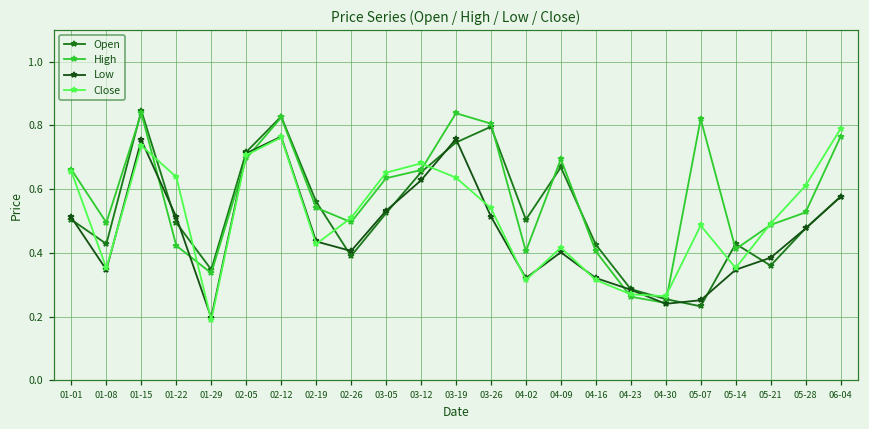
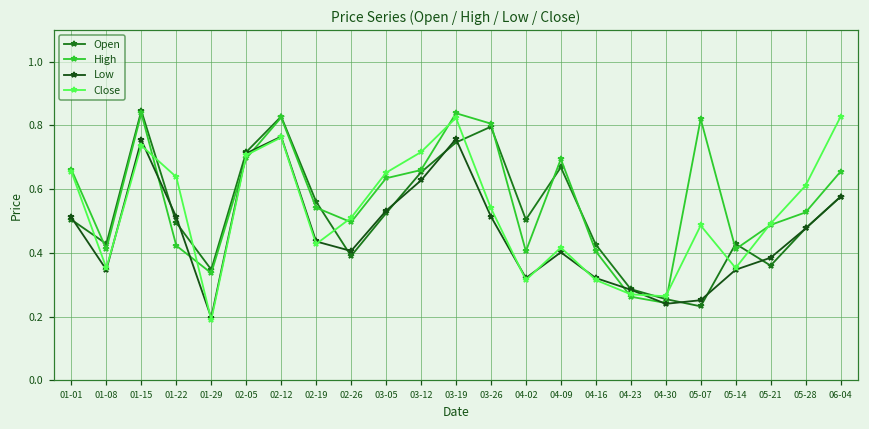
High, 01-08: 0.50 -> 0.41
Close, 03-12: 0.68 -> 0.72
Close, 03-19: 0.64 -> 0.82
High, 06-04: 0.76 -> 0.66
Close, 06-04: 0.79 -> 0.83
